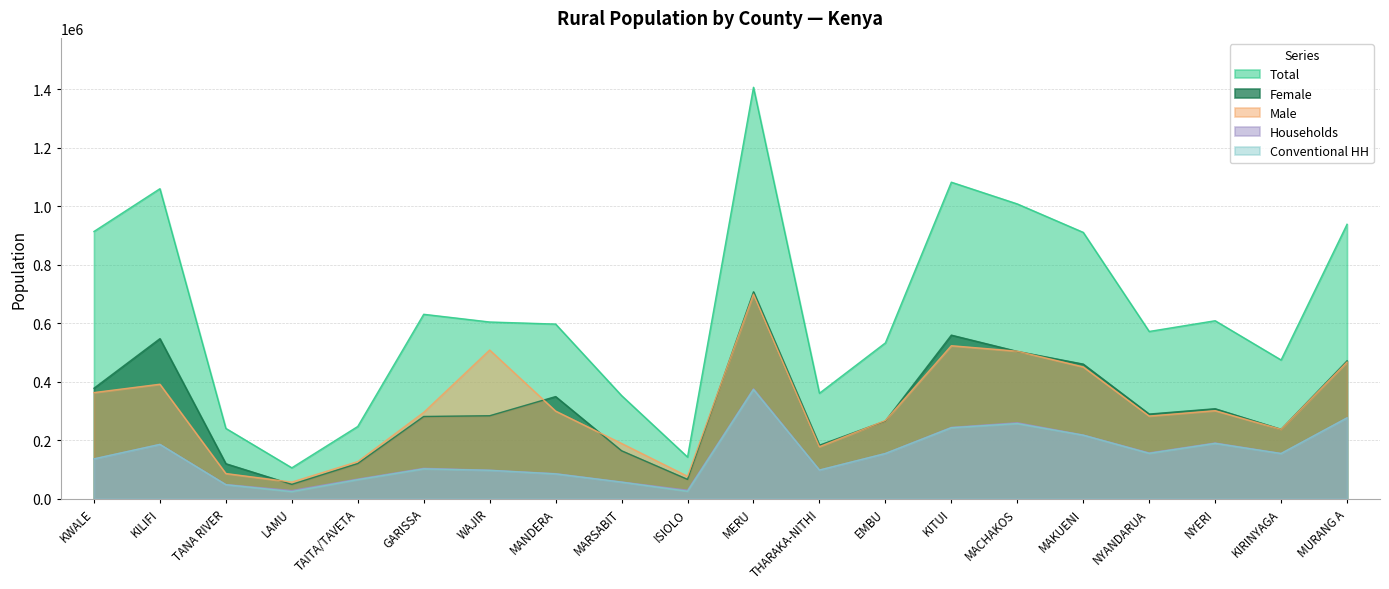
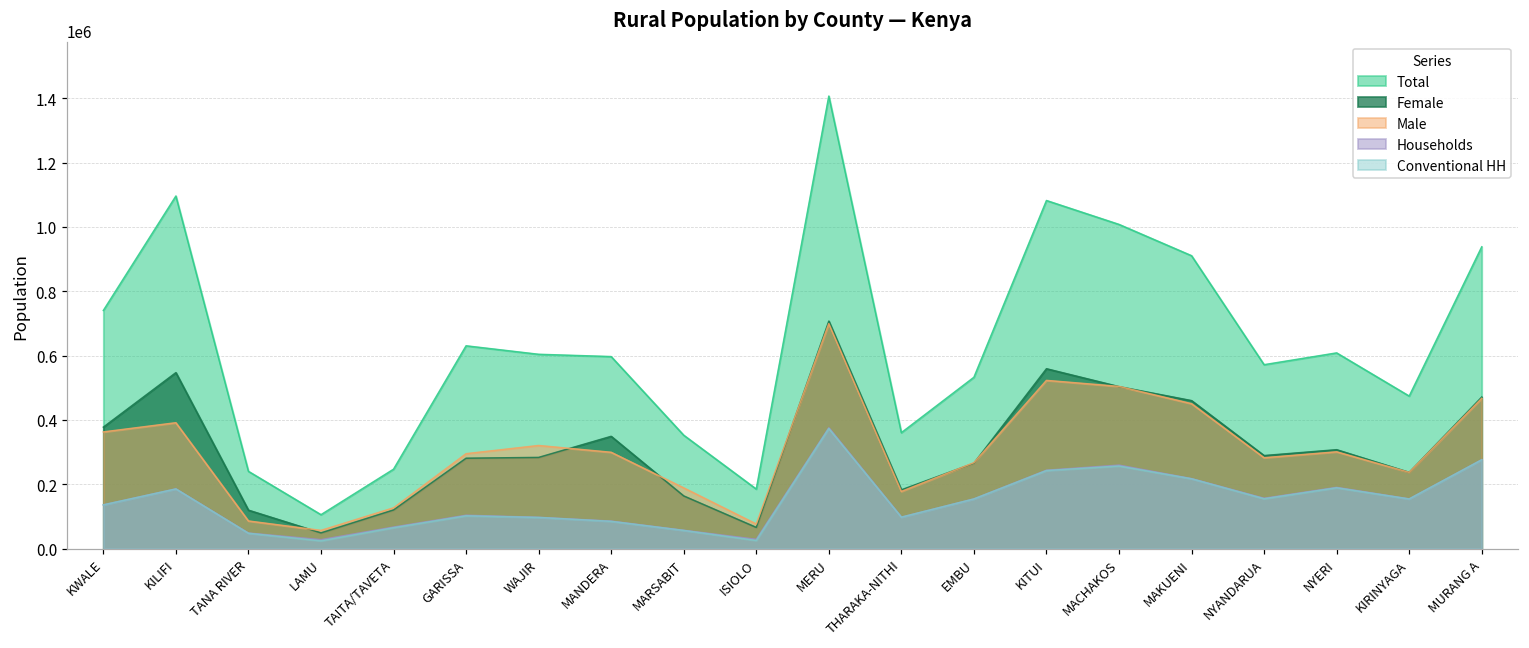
Total, KWALE: 910000 -> 740000
Total, KILIFI: 1060000 -> 1100000
Male, WAJIR: 510000 -> 320000
Total, ISIOLO: 140000 -> 190000
